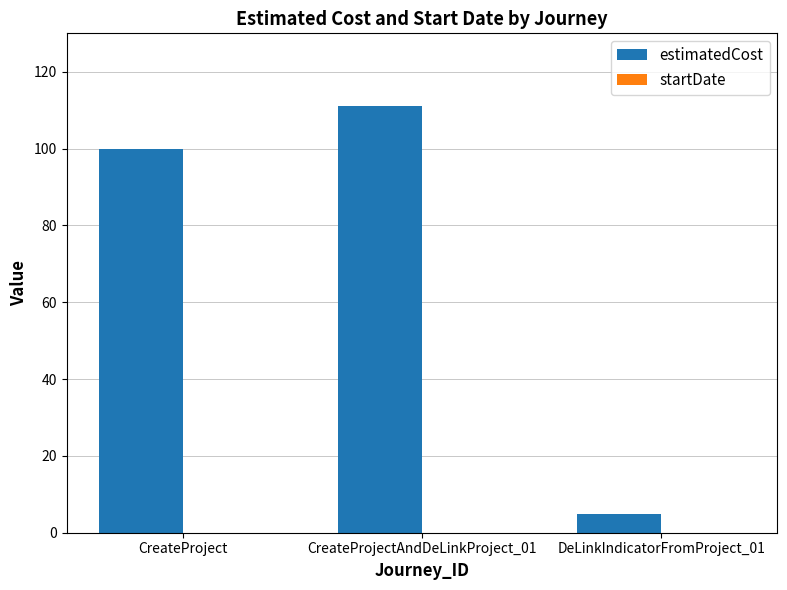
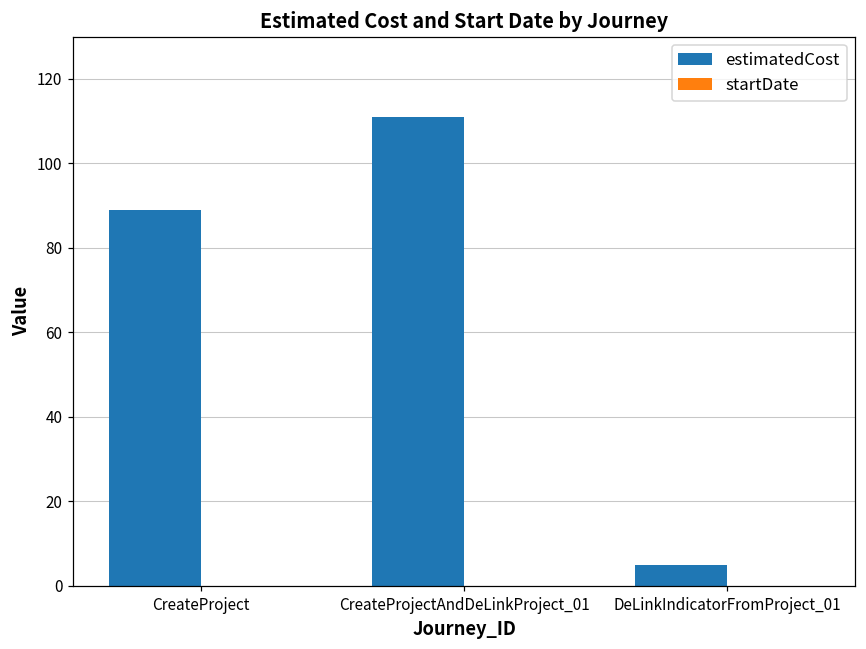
estimatedCost, CreateProject: 100 -> 89
